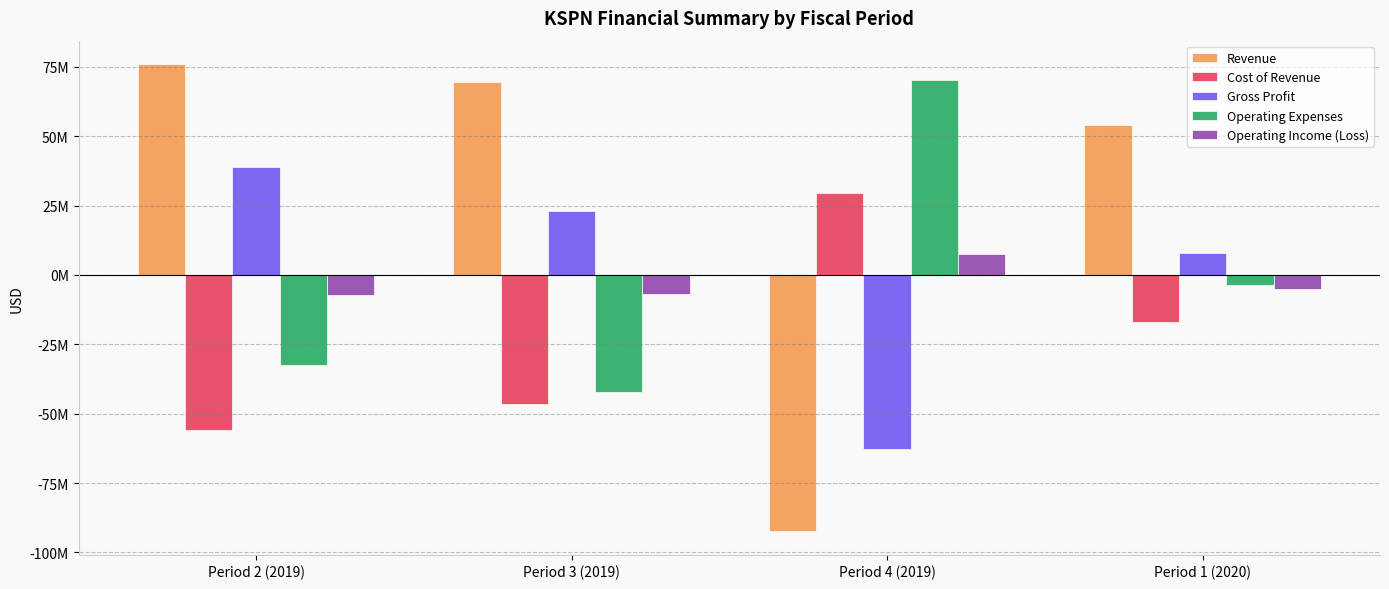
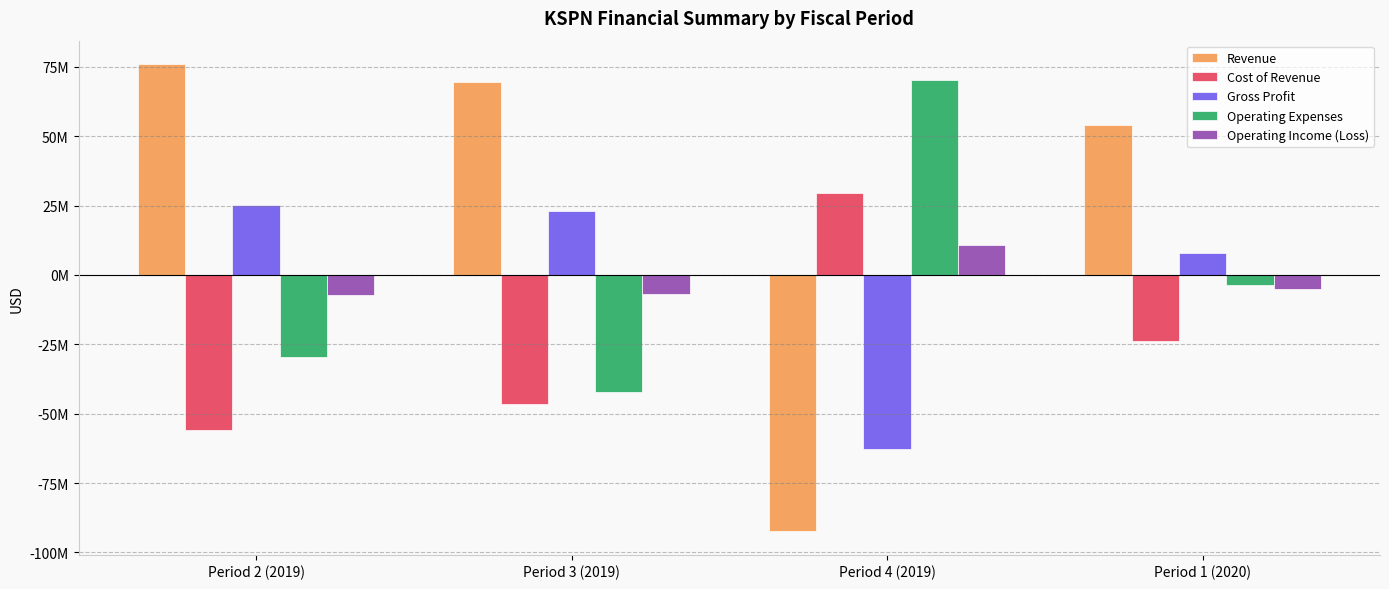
Gross Profit, Period 2 (2019): 39000000 -> 25000000
Operating Expenses, Period 2 (2019): -33000000 -> -30000000
Operating Income (Loss), Period 4 (2019): 8000000 -> 11000000
Cost of Revenue, Period 1 (2020): -17000000 -> -24000000
